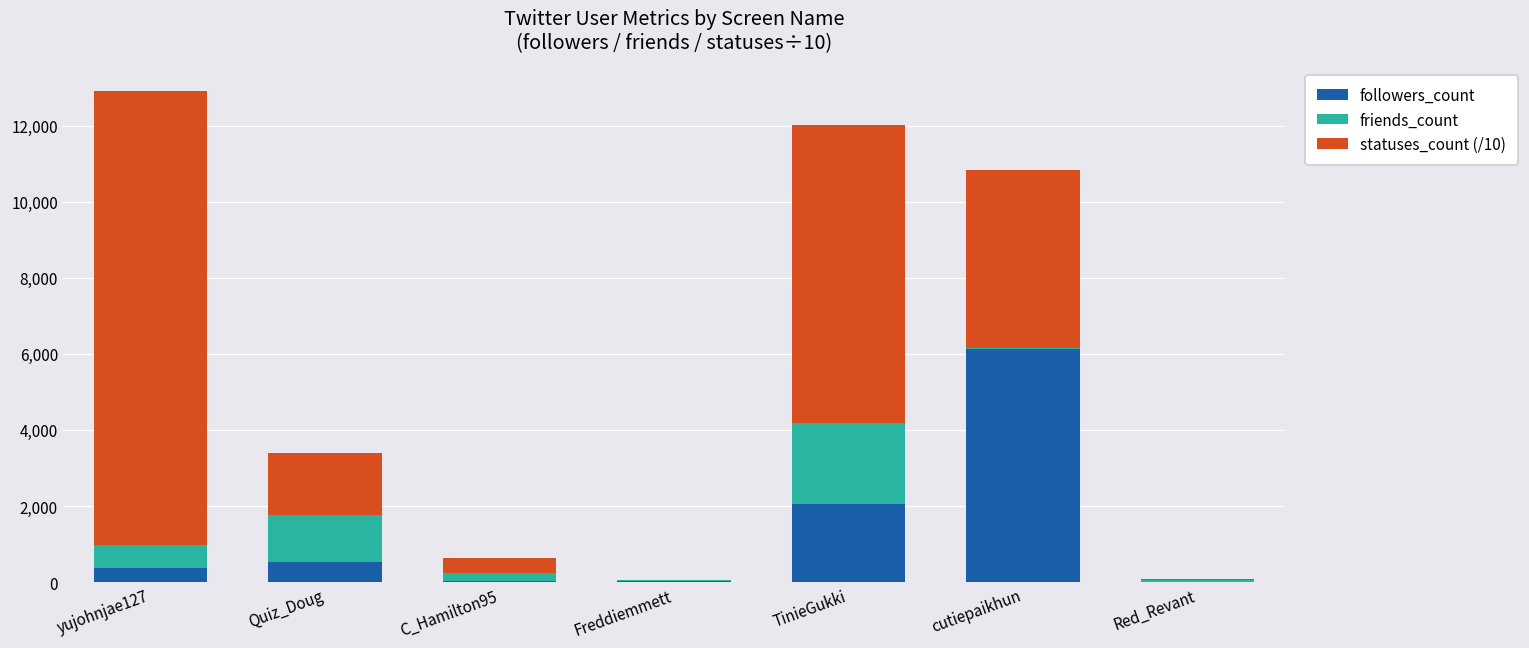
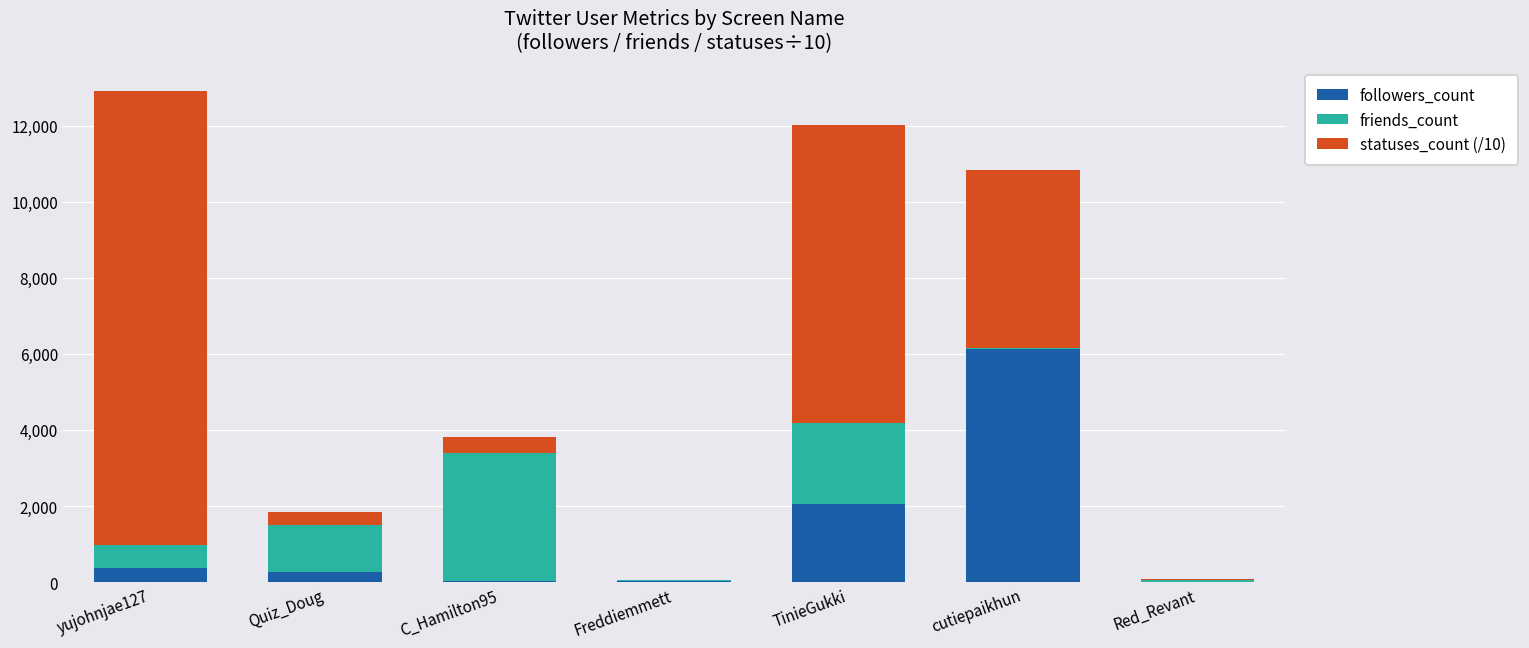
followers_count, Quiz_Doug: 500 -> 300
statuses_count (/10), Quiz_Doug: 1,600 -> 300
friends_count, C_Hamilton95: 200 -> 3,400
